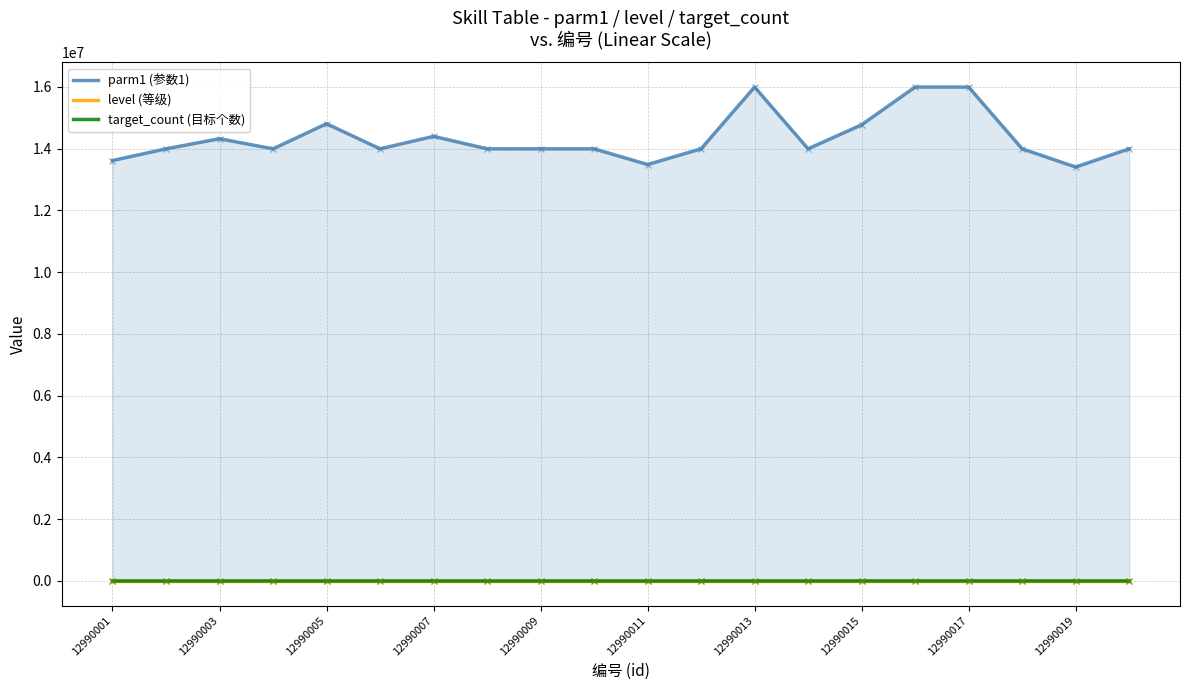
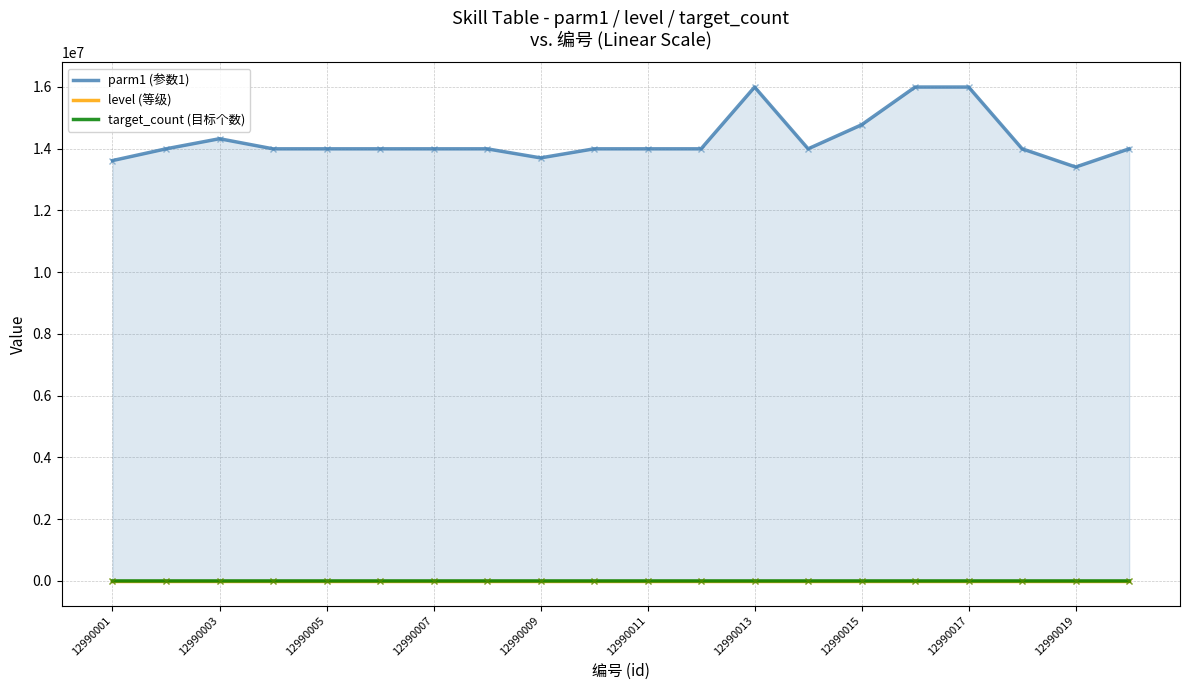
parm1 (参数1), 12990005: 14800000 -> 14000000
parm1 (参数1), 12990007: 14400000 -> 14000000
parm1 (参数1), 12990009: 14000000 -> 13700000
parm1 (参数1), 12990011: 13500000 -> 14000000
